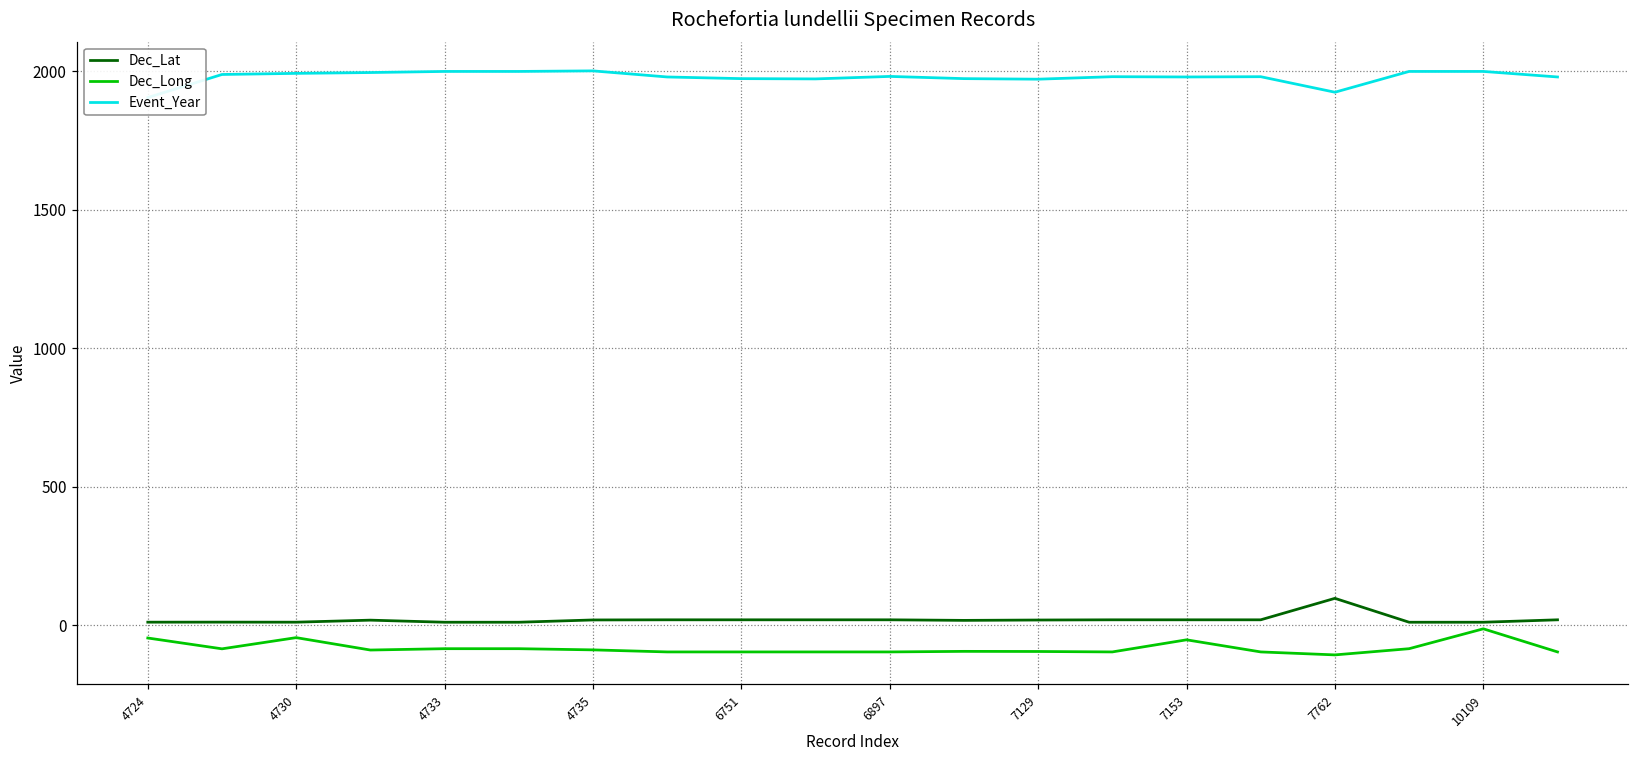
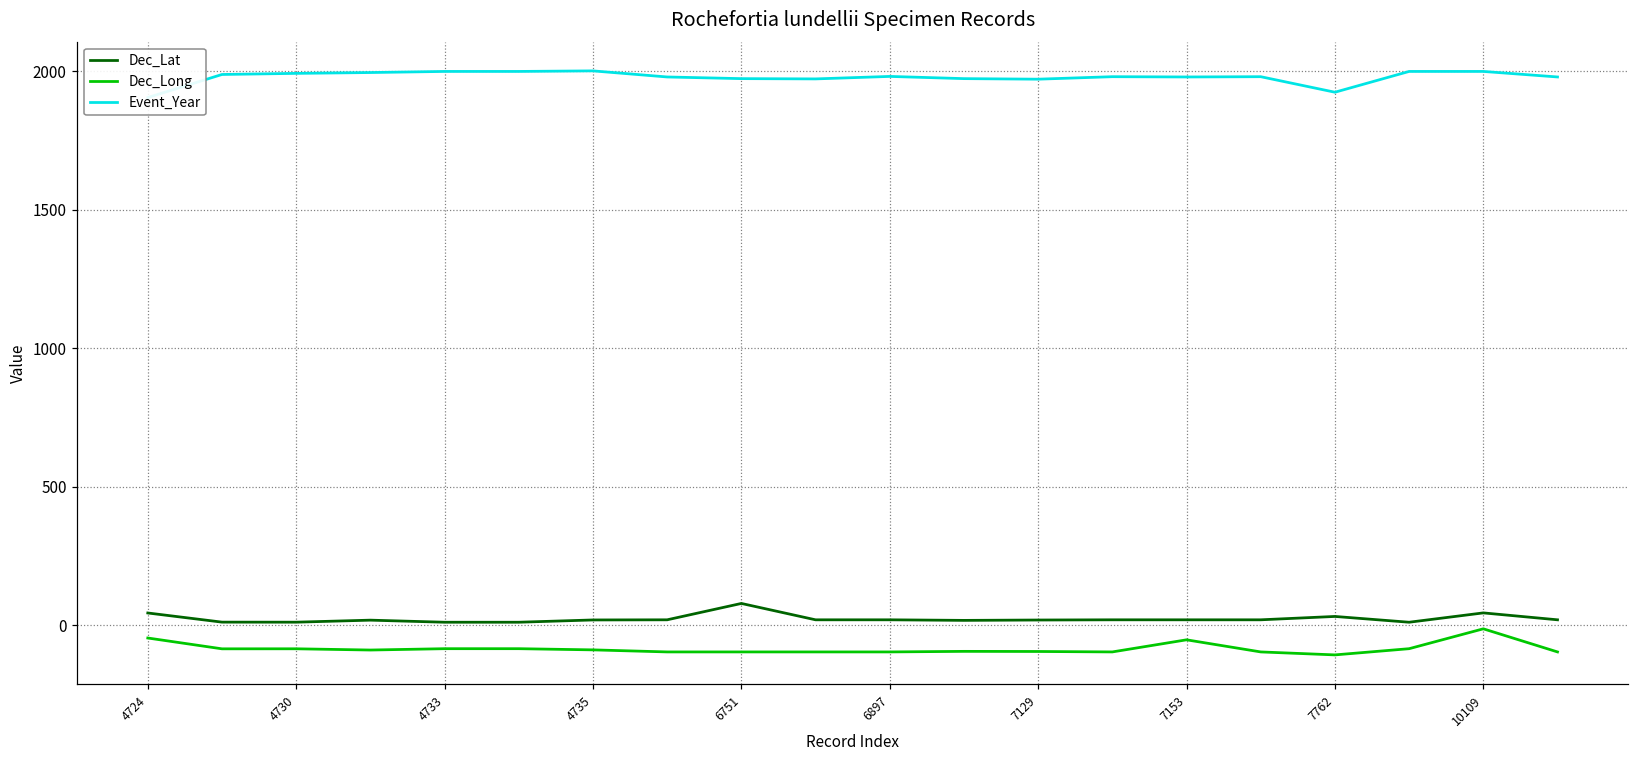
Dec_Lat, 4724: 10 -> 40
Dec_Long, 4730: -50 -> -90
Dec_Lat, 6751: 20 -> 80
Dec_Lat, 7762: 100 -> 30
Dec_Lat, 10109: 10 -> 40
